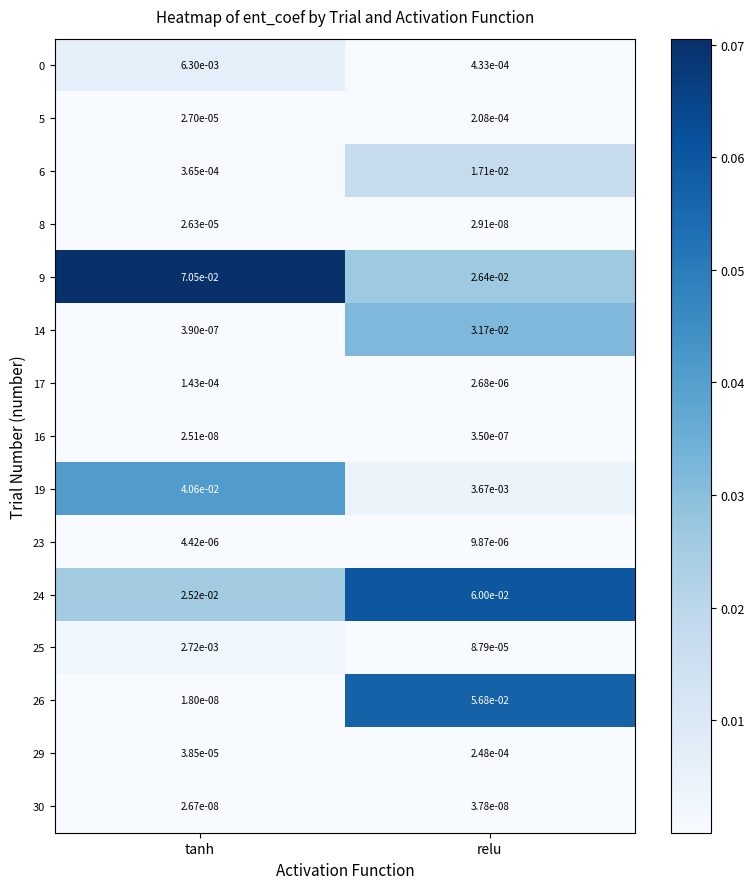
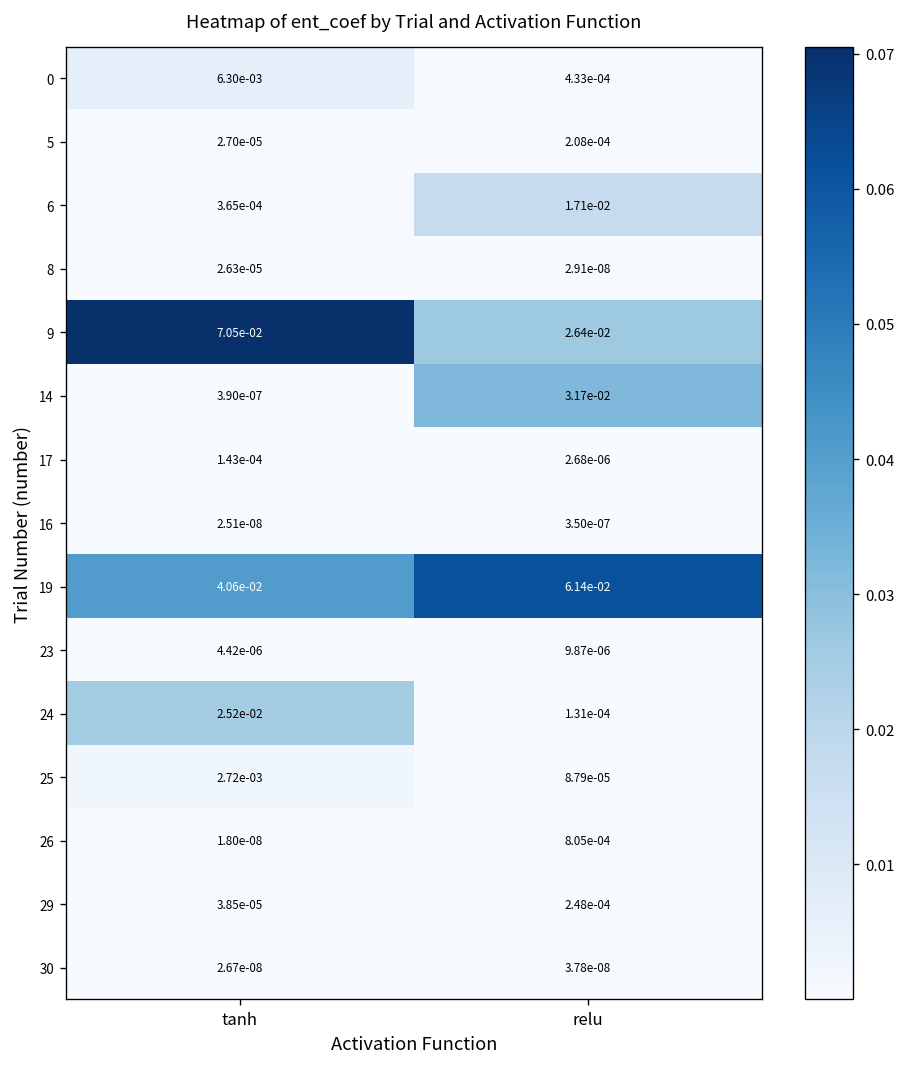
19, relu: 3.67e-03 -> 6.14e-02
24, relu: 6.00e-02 -> 1.31e-04
26, relu: 5.68e-02 -> 8.05e-04
